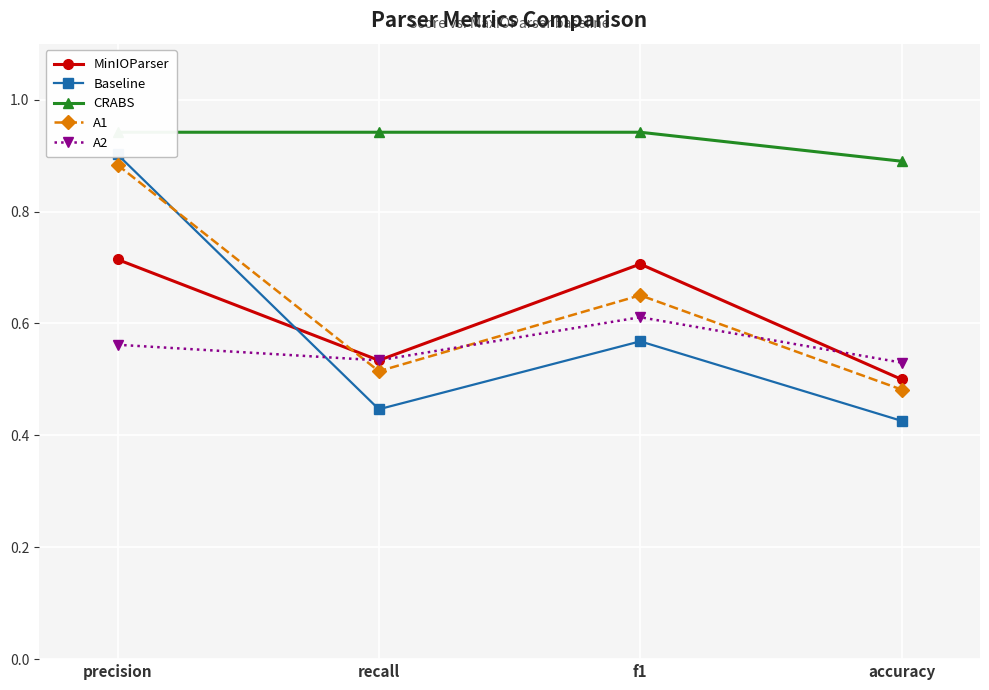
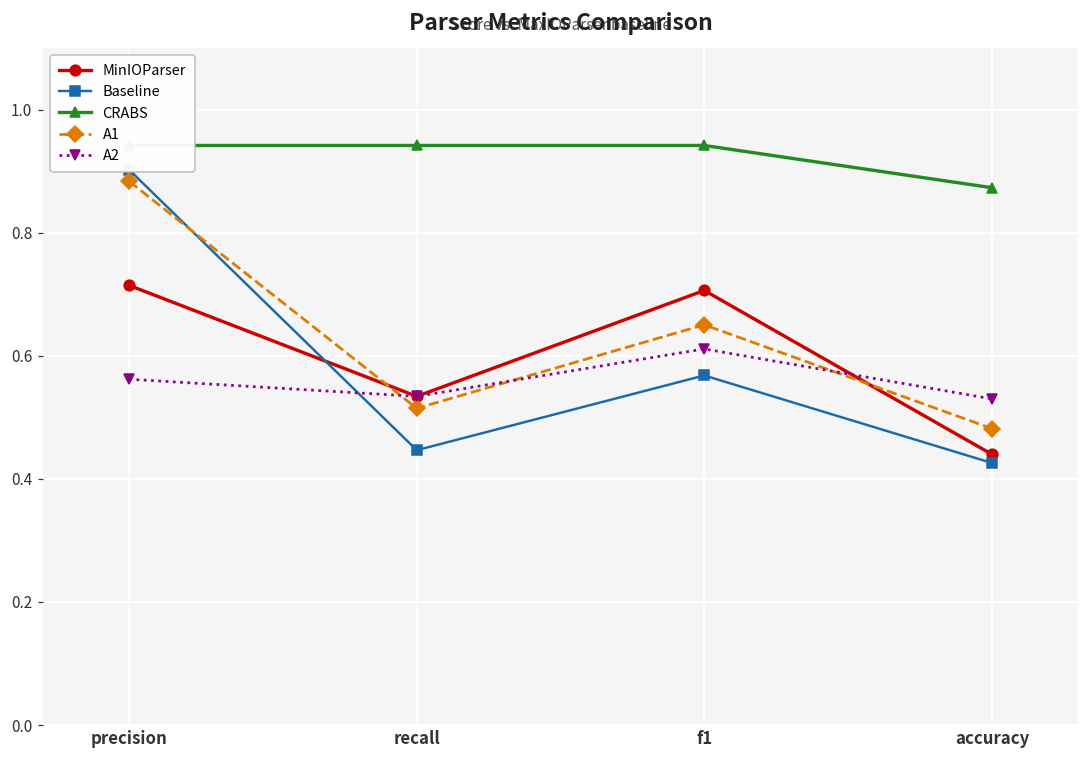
MinIOParser, accuracy: 0.50 -> 0.44
CRABS, accuracy: 0.89 -> 0.87
